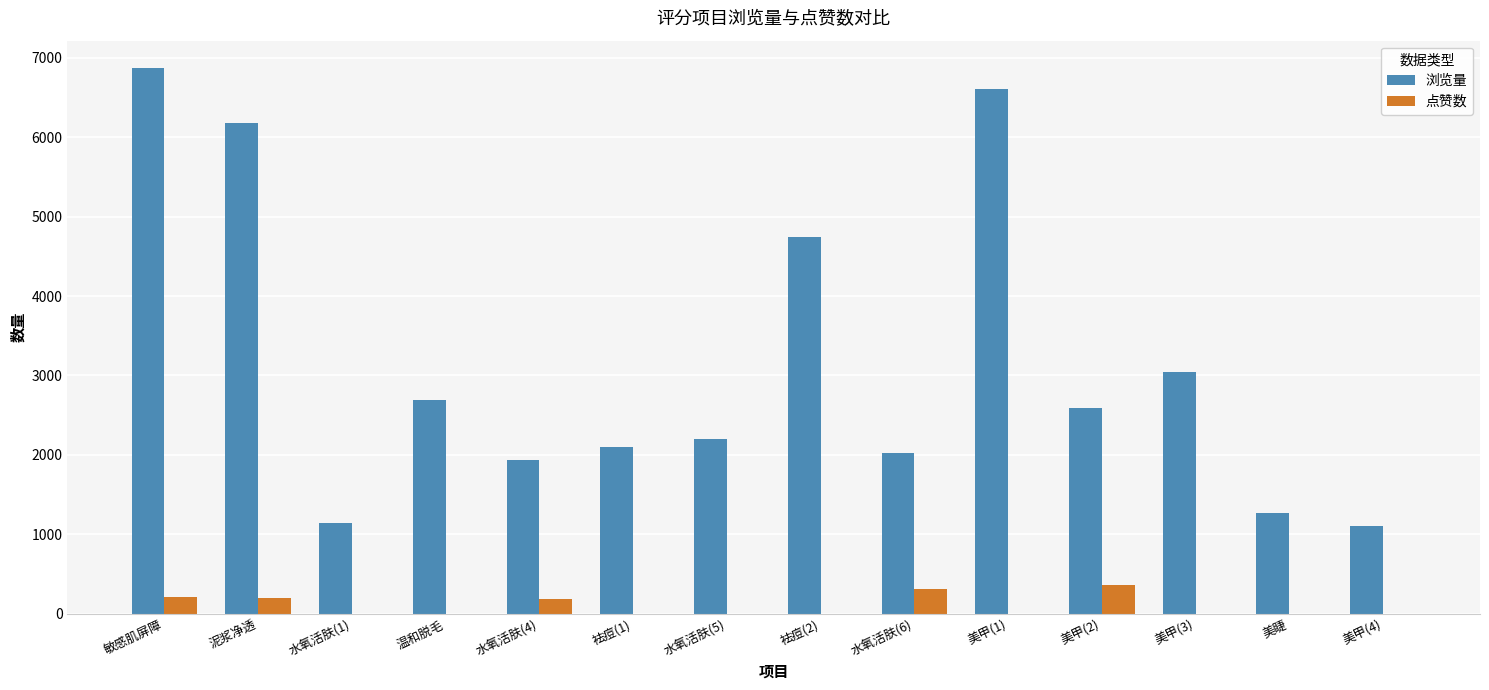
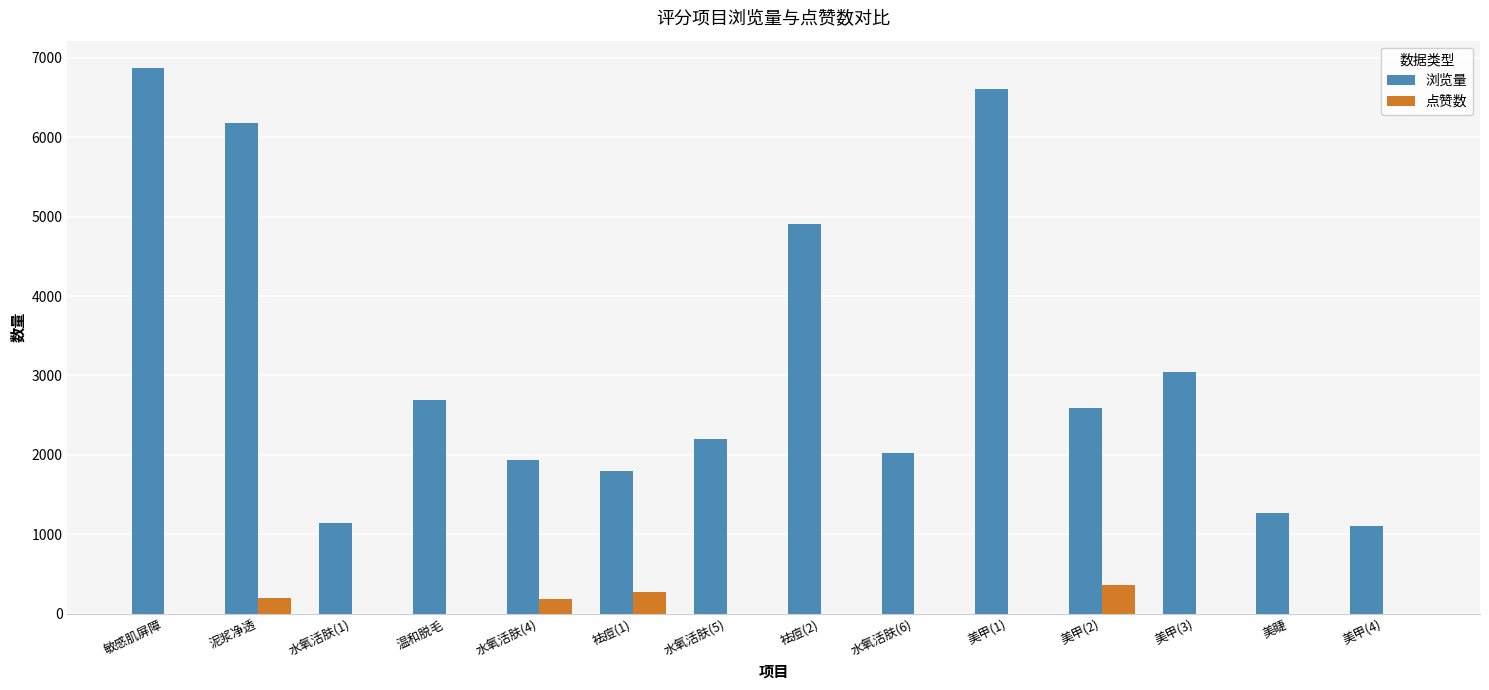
点赞数, 敏感肌屏障: 200 -> 0
浏览量, 袪痘(1): 2100 -> 1800
点赞数, 袪痘(1): 0 -> 300
浏览量, 袪痘(2): 4700 -> 4900
点赞数, 水氧活肤(6): 300 -> 0
